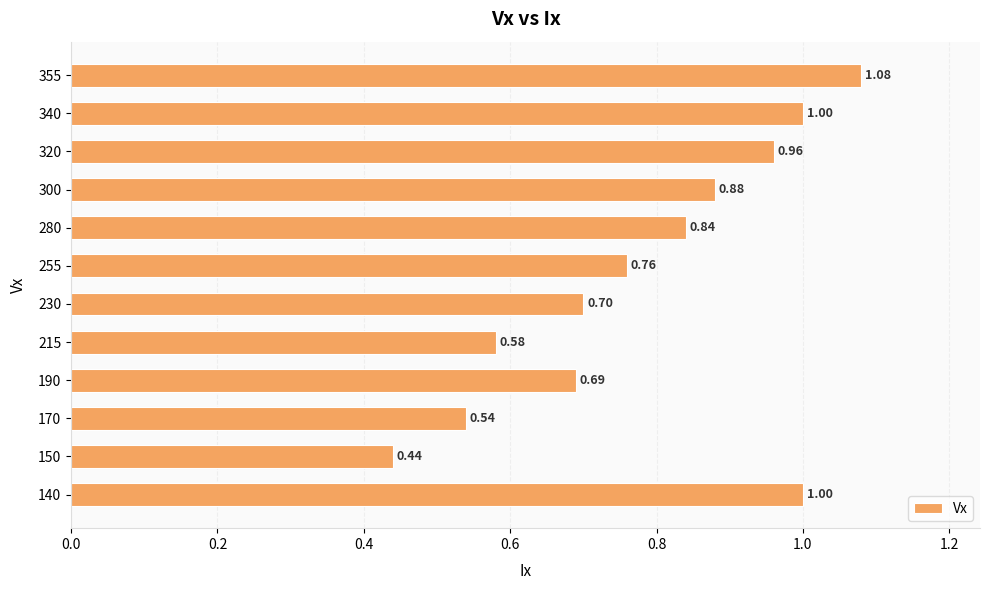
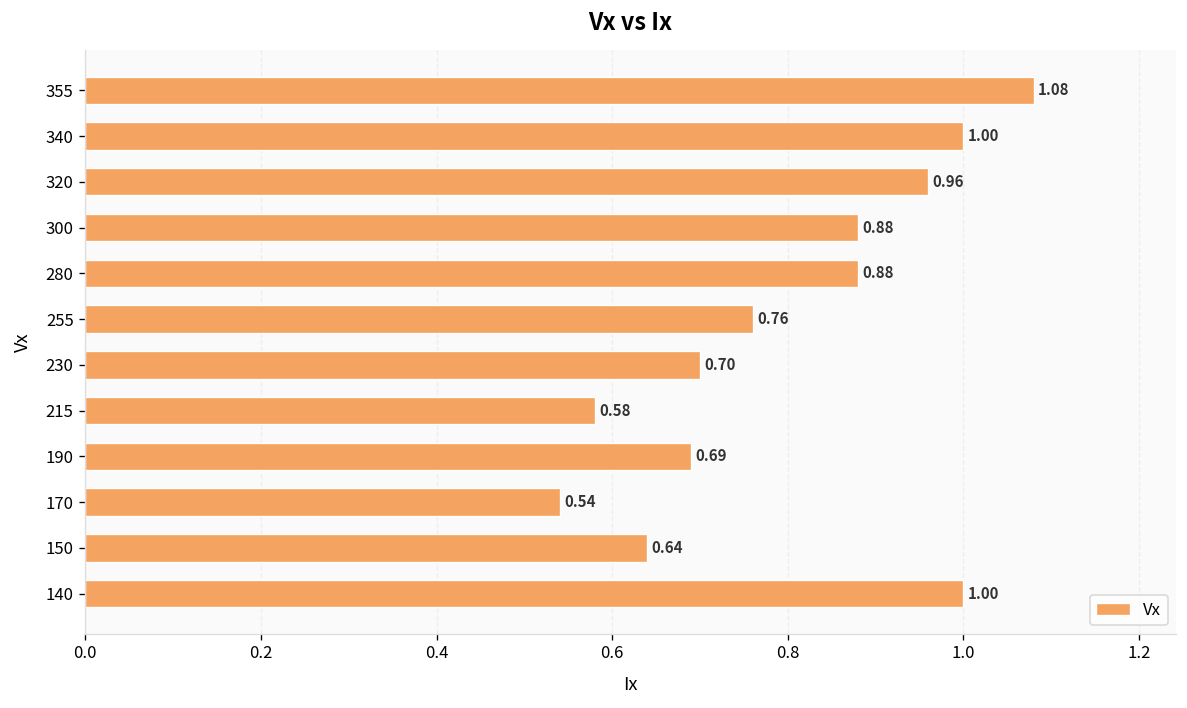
280: 0.84 -> 0.88
150: 0.44 -> 0.64
